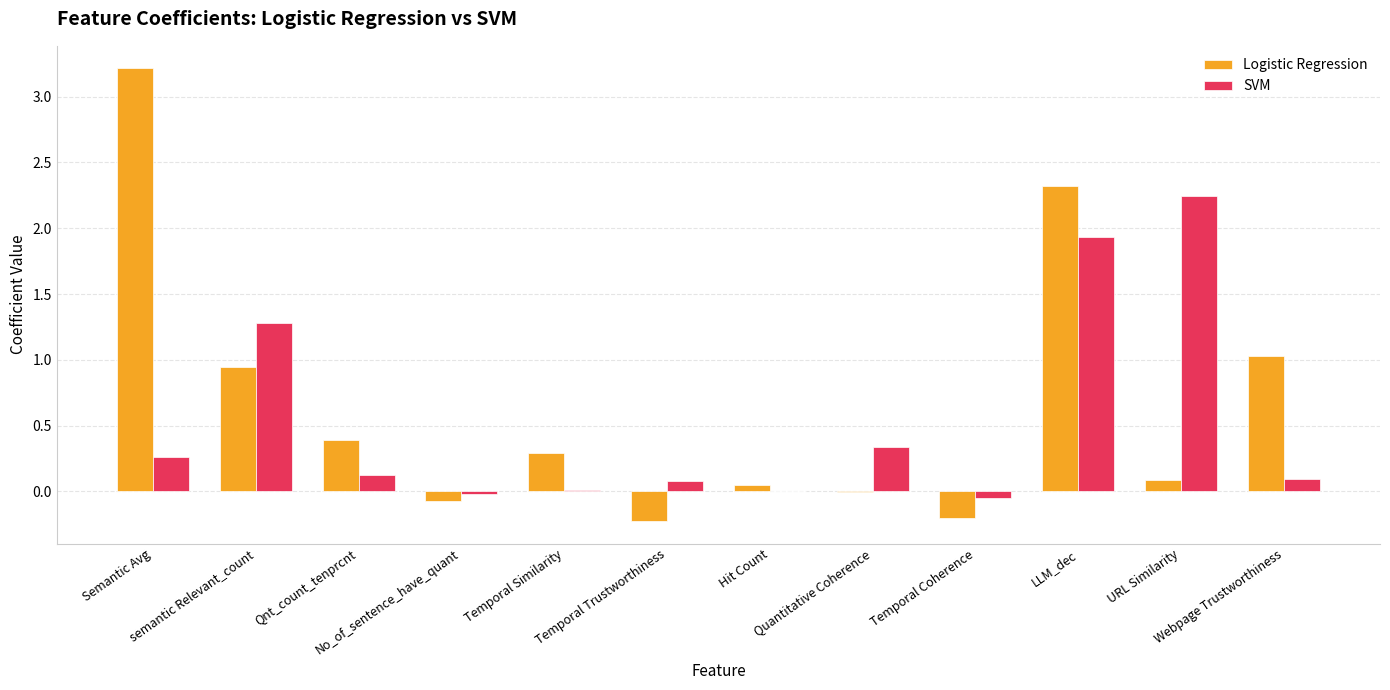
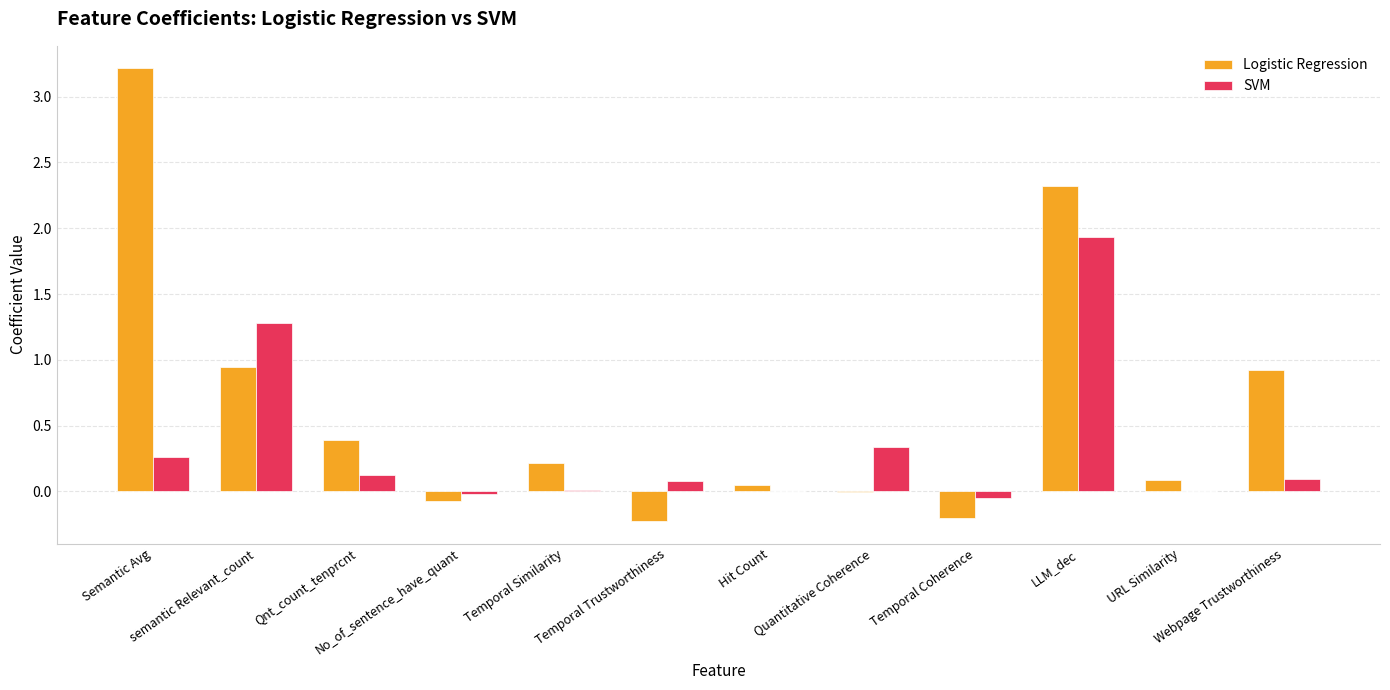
Logistic Regression, Temporal Similarity: 0.29 -> 0.21
SVM, URL Similarity: 2.25 -> 0.00
Logistic Regression, Webpage Trustworthiness: 1.03 -> 0.92
